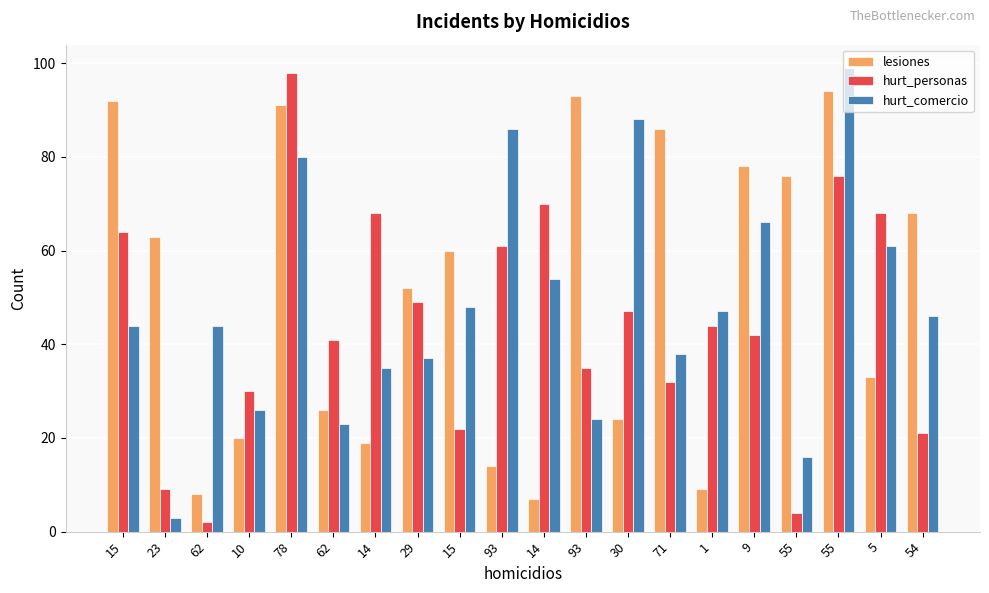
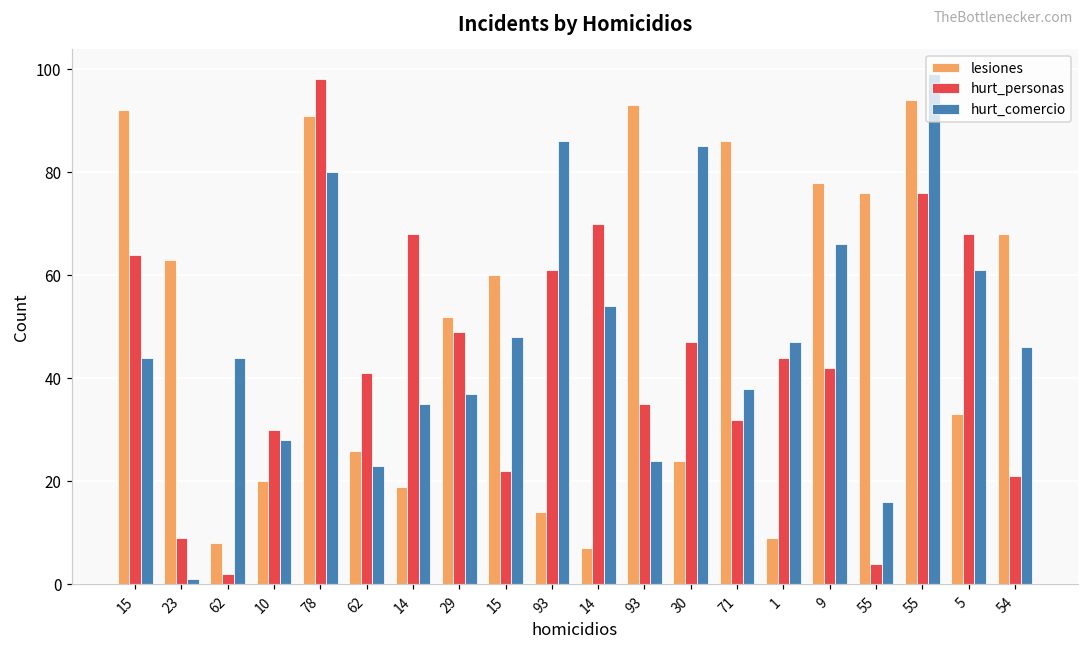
hurt_comercio, 23: 3 -> 1
hurt_comercio, 10: 26 -> 28
hurt_comercio, 30: 88 -> 85
